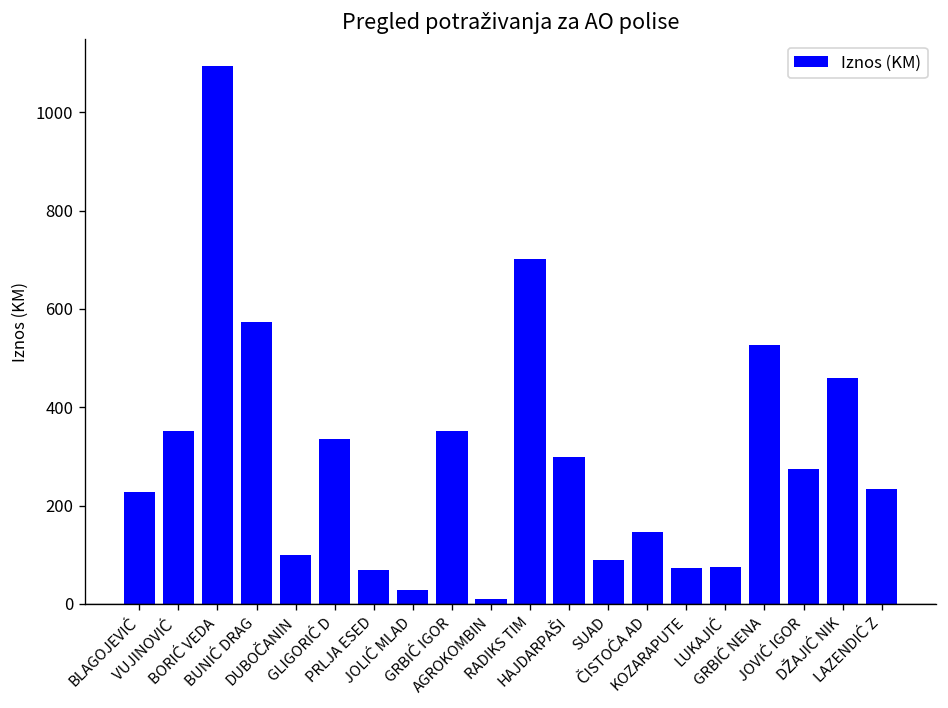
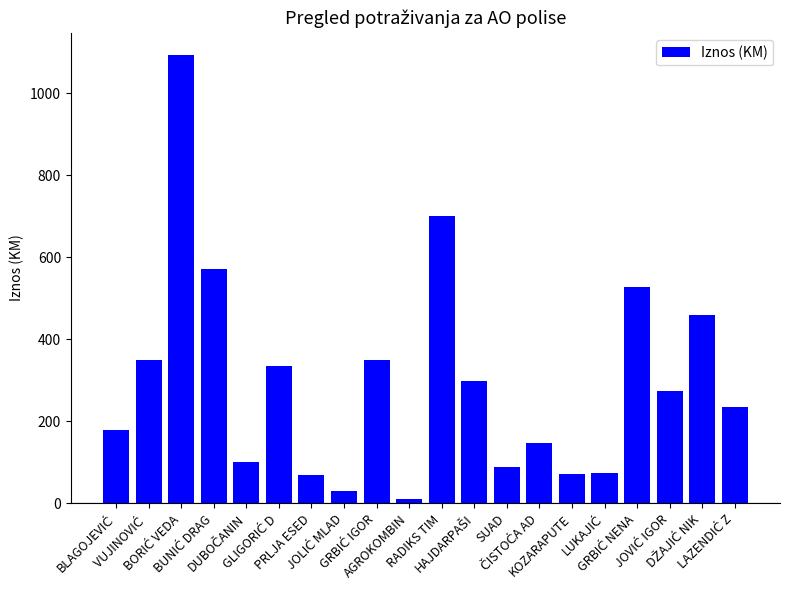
BLAGOJEVIĆ: 230 -> 180
